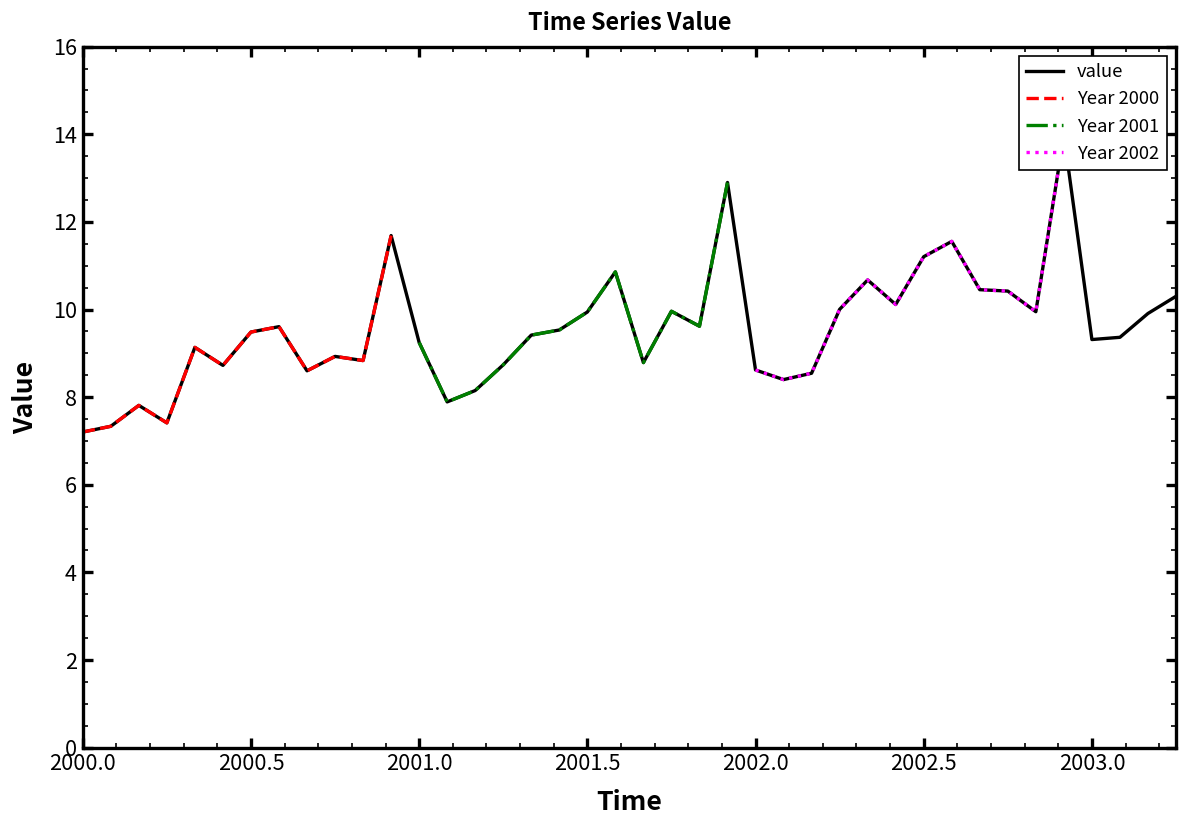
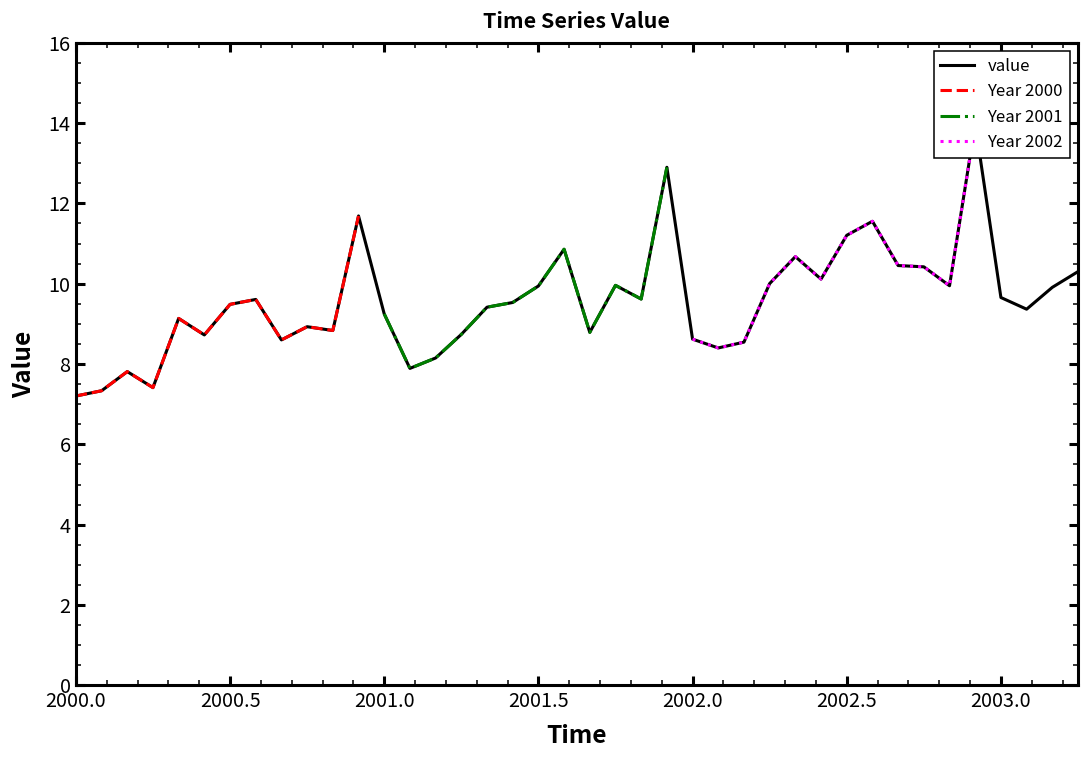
value, 2003.0: 9.3 -> 9.7
